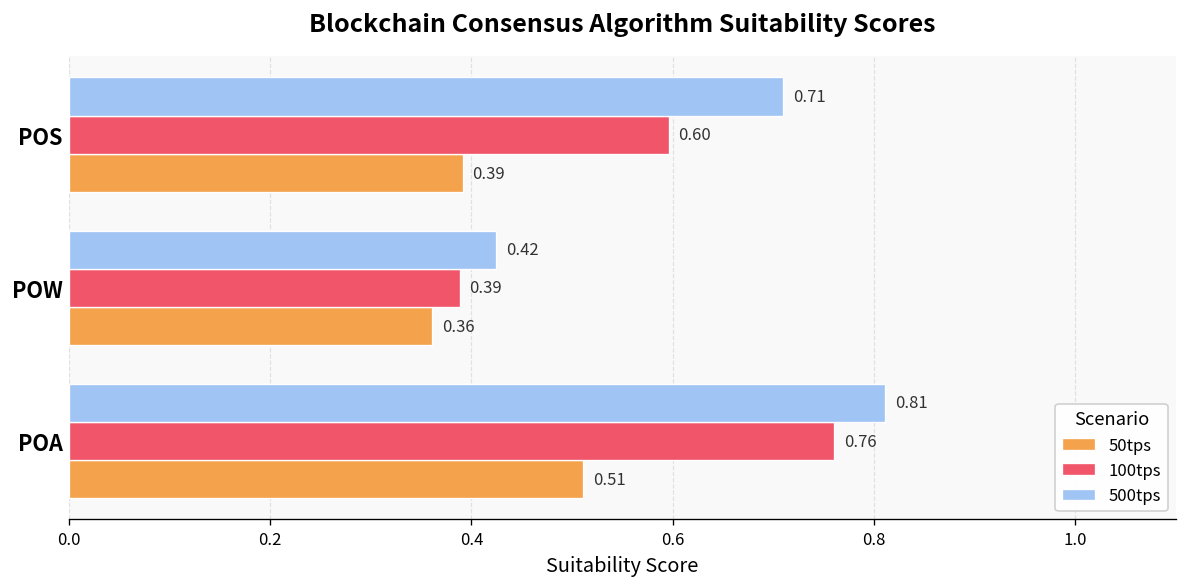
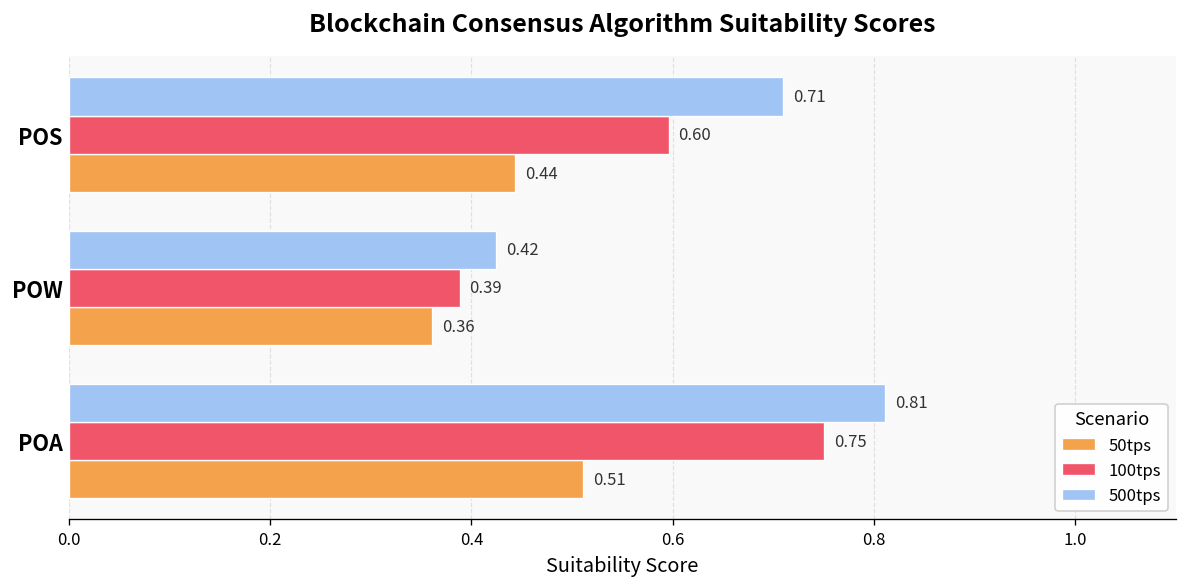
50tps, POS: 0.39 -> 0.44
100tps, POA: 0.76 -> 0.75
